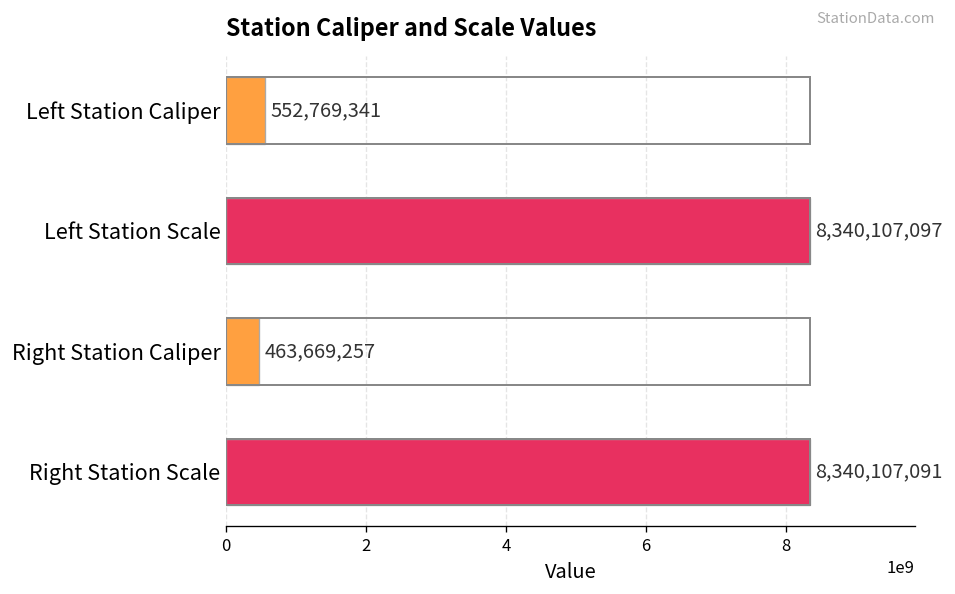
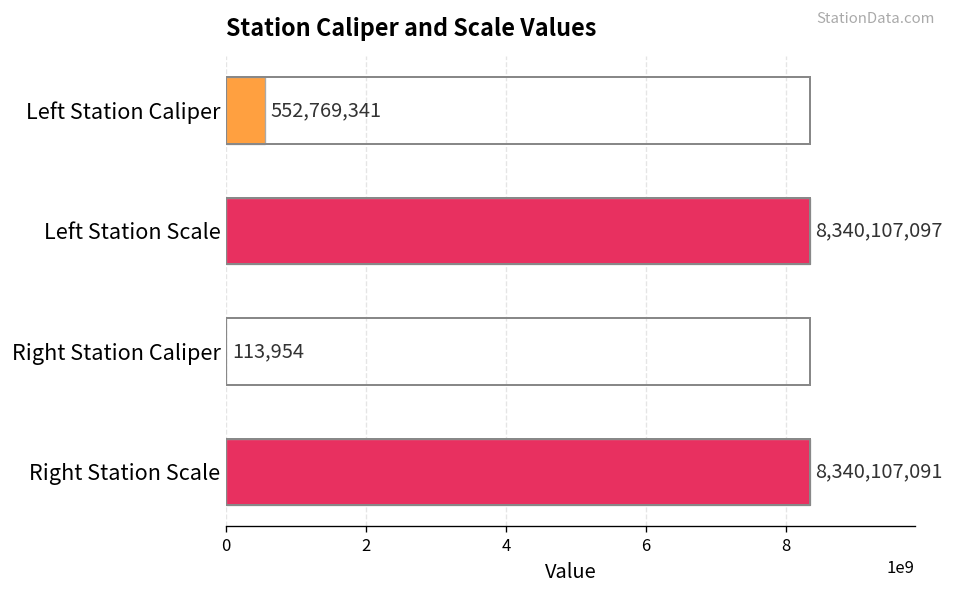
Right Station Caliper: 463,669,257 -> 113,954
